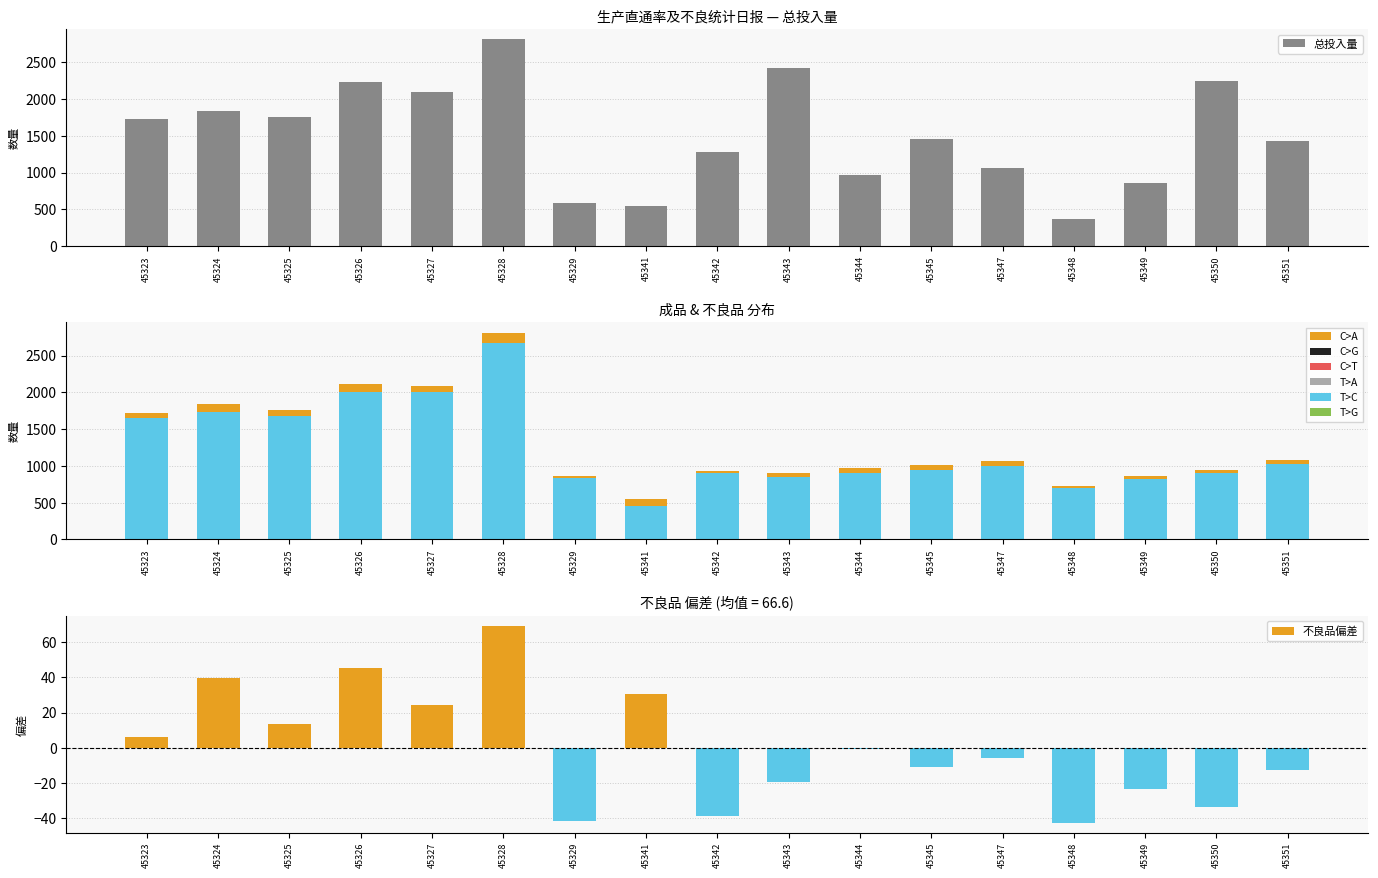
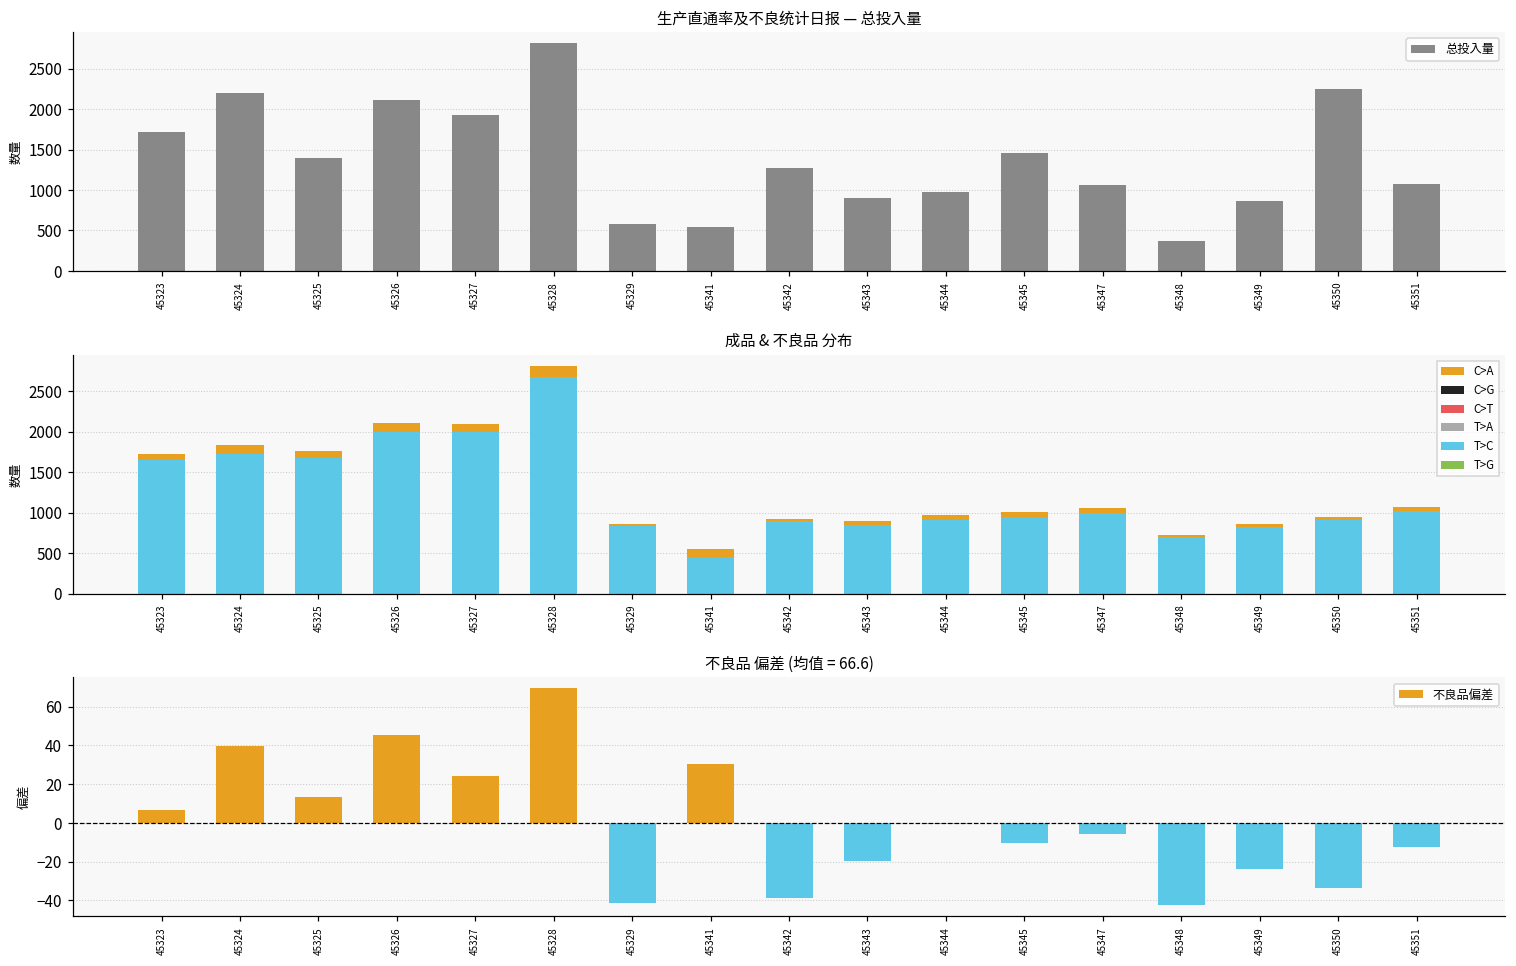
生产直通率及不良统计日报 — 总投入量, 45324: 1800 -> 2200
生产直通率及不良统计日报 — 总投入量, 45325: 1800 -> 1400
生产直通率及不良统计日报 — 总投入量, 45326: 2200 -> 2100
生产直通率及不良统计日报 — 总投入量, 45327: 2100 -> 1900
生产直通率及不良统计日报 — 总投入量, 45343: 2400 -> 900
生产直通率及不良统计日报 — 总投入量, 45351: 1400 -> 1100
